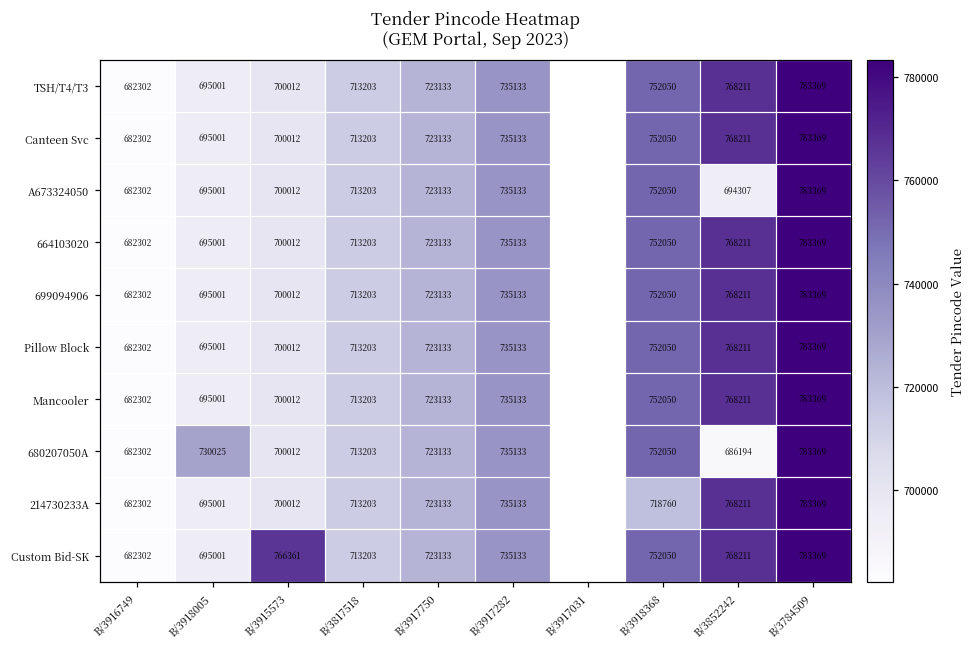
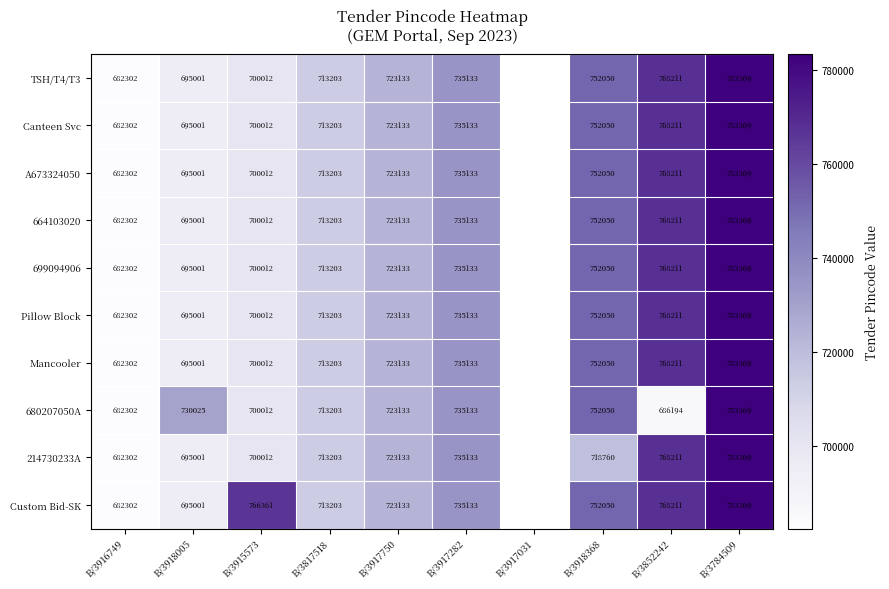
A673324050, B/3852242: 694307 -> 768211
